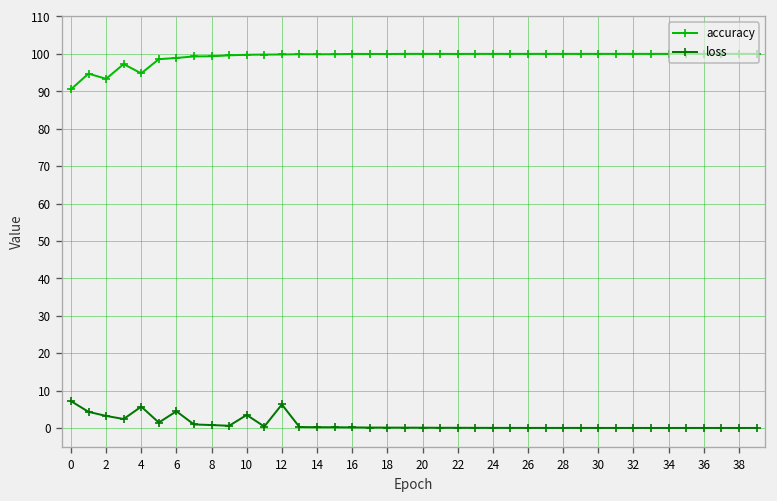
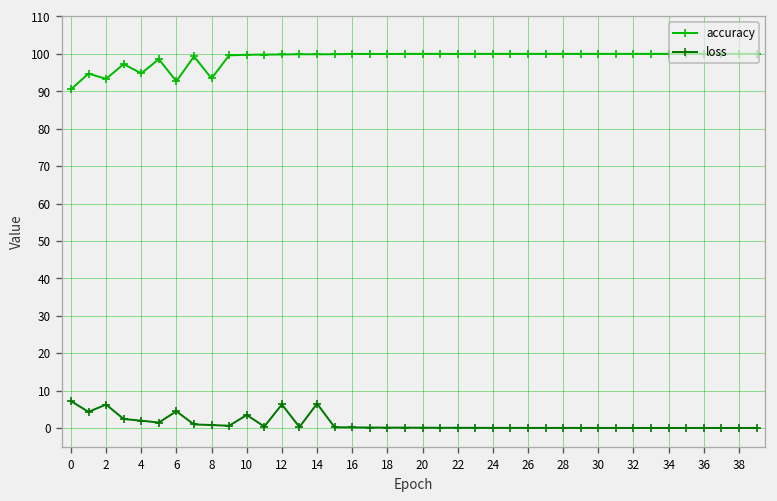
loss, 2: 3 -> 6
loss, 4: 6 -> 2
accuracy, 6: 99 -> 93
accuracy, 8: 99 -> 93
loss, 14: 0 -> 6
